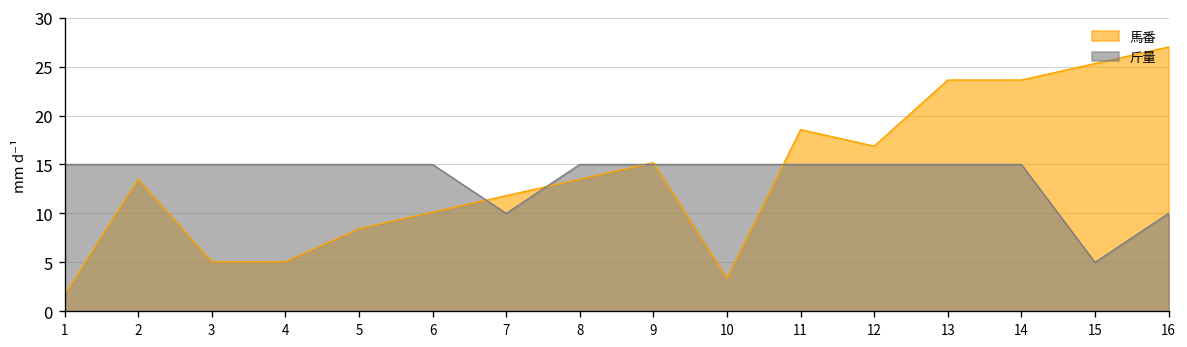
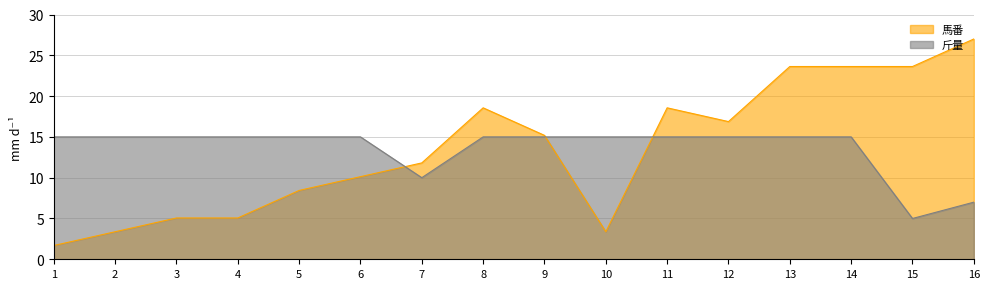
馬番, 2: 14 -> 3
馬番, 8: 14 -> 19
馬番, 15: 25 -> 24
斤量, 16: 10 -> 7
